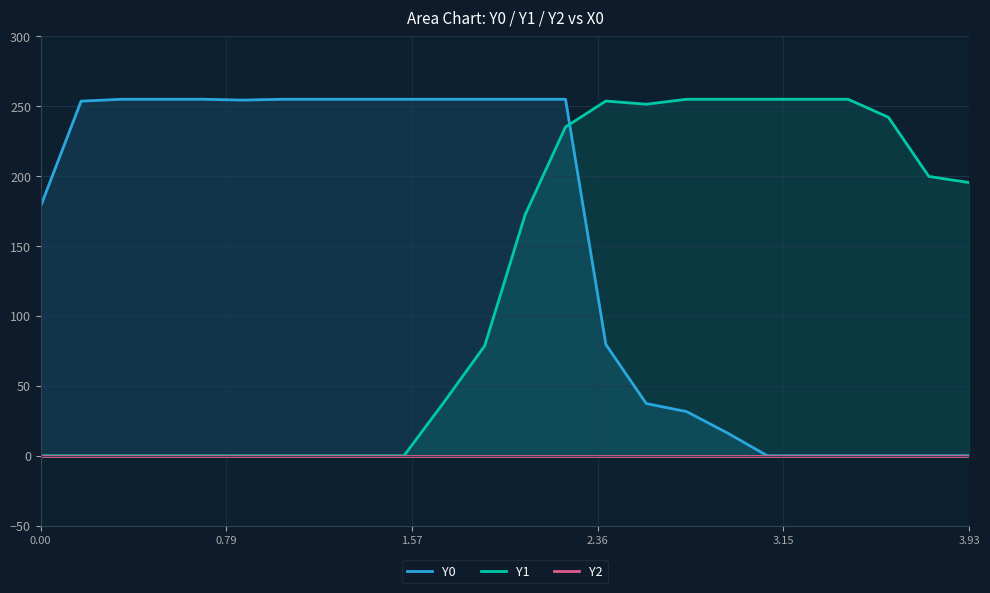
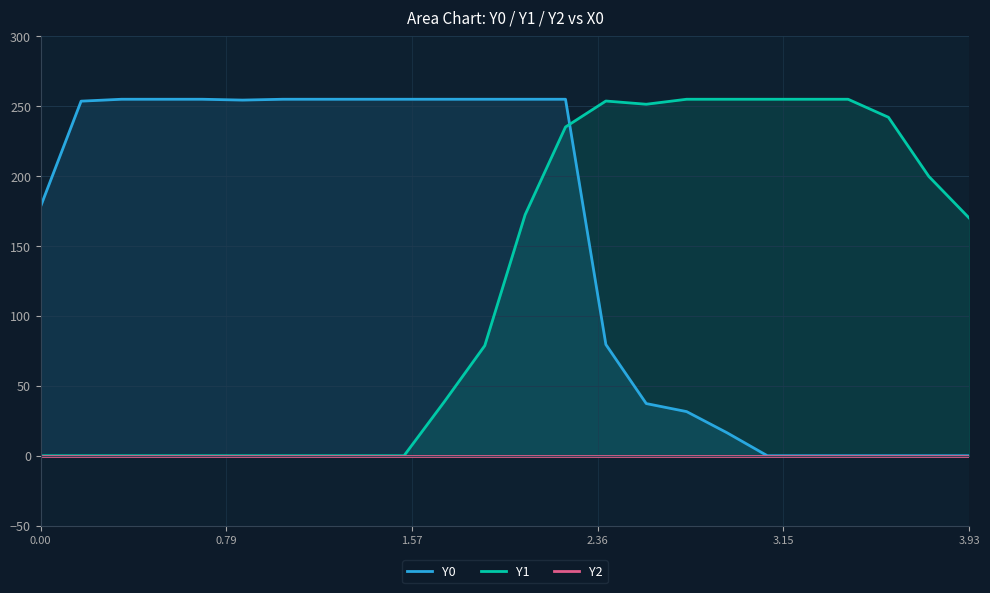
Y1, 3.93: 195 -> 170
